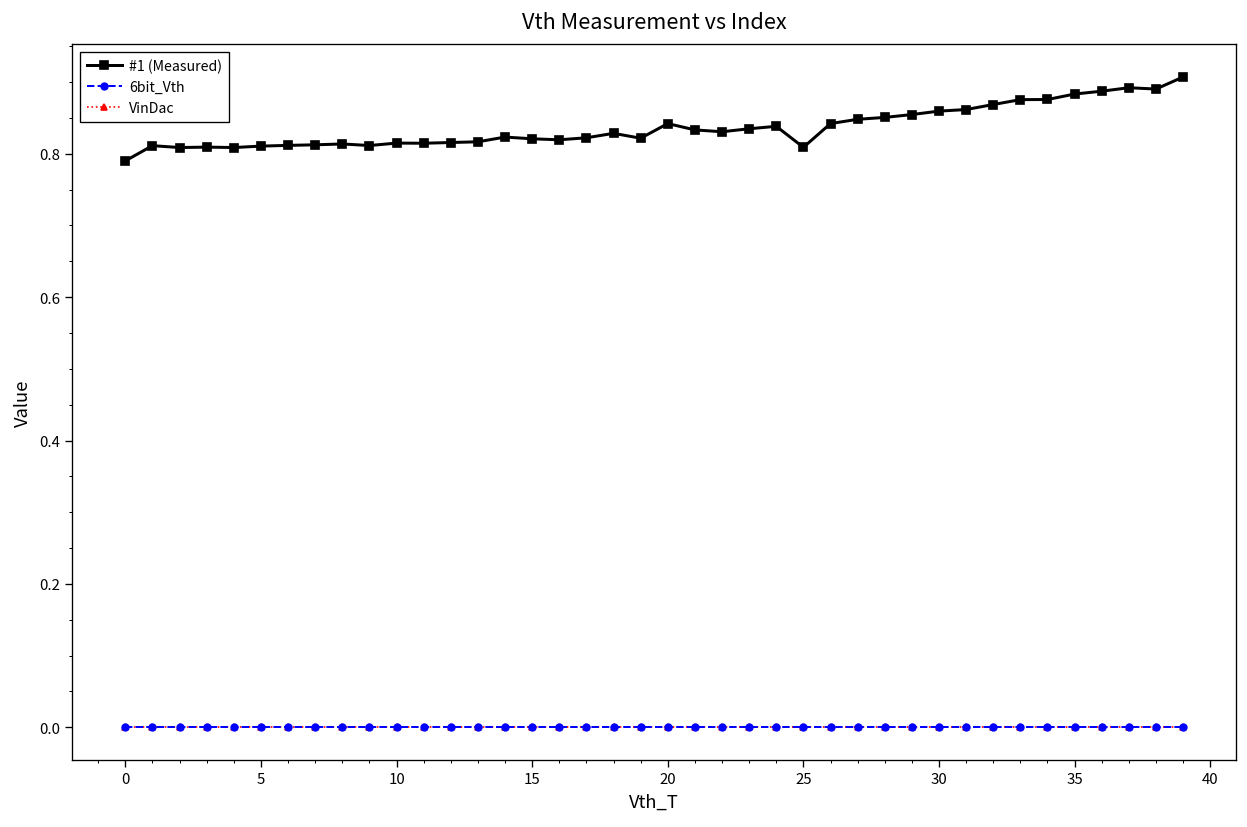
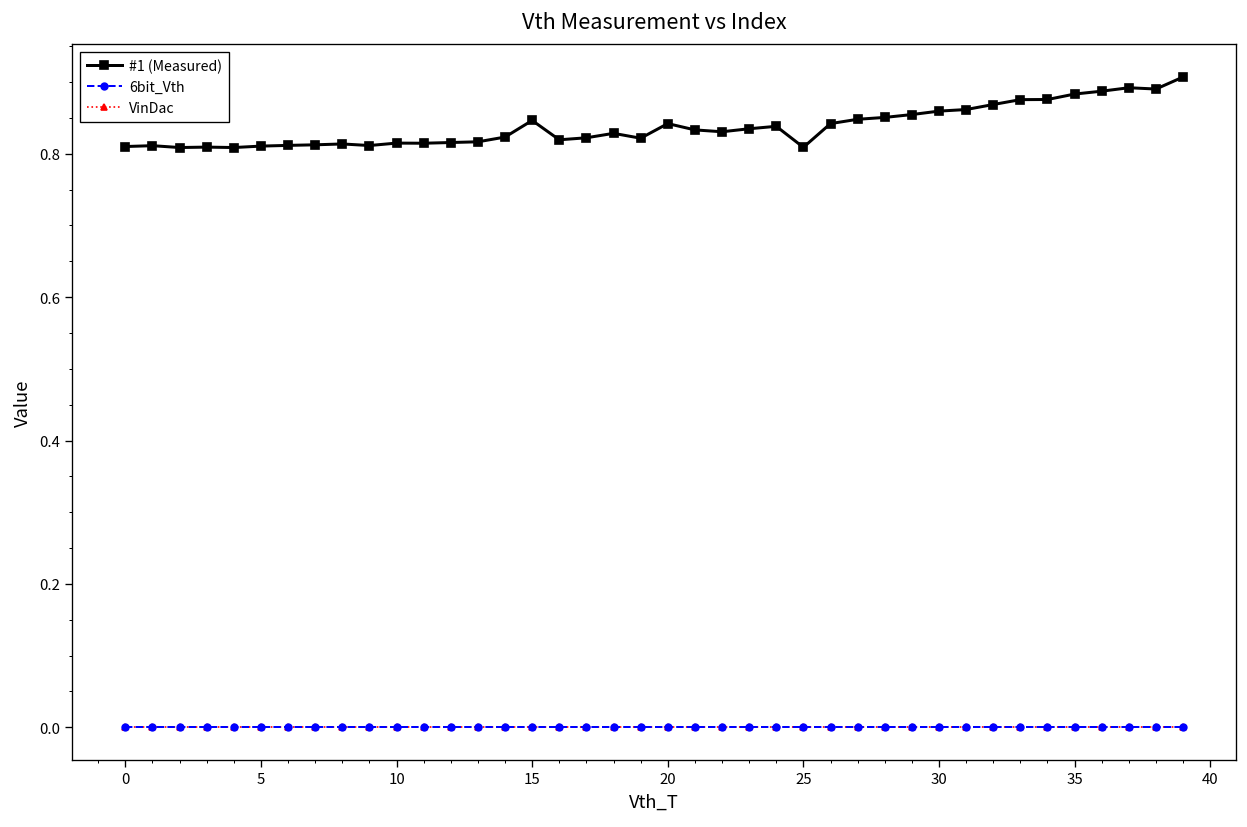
#1 (Measured), 0: 0.79 -> 0.81
#1 (Measured), 15: 0.82 -> 0.85
